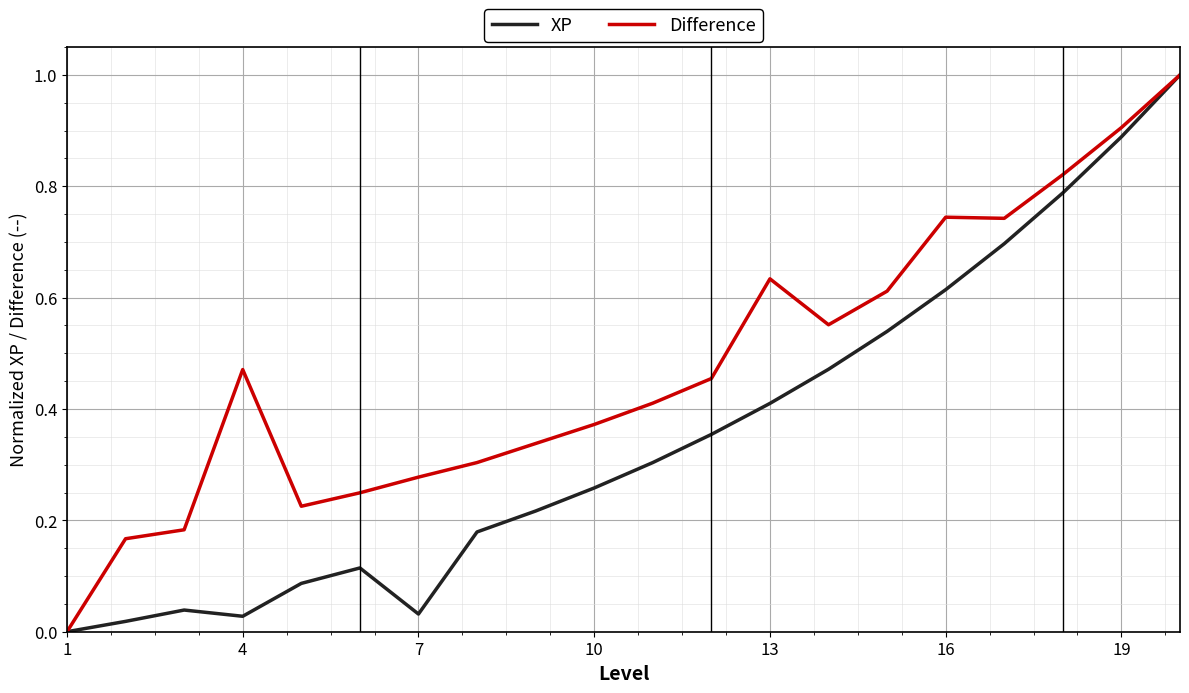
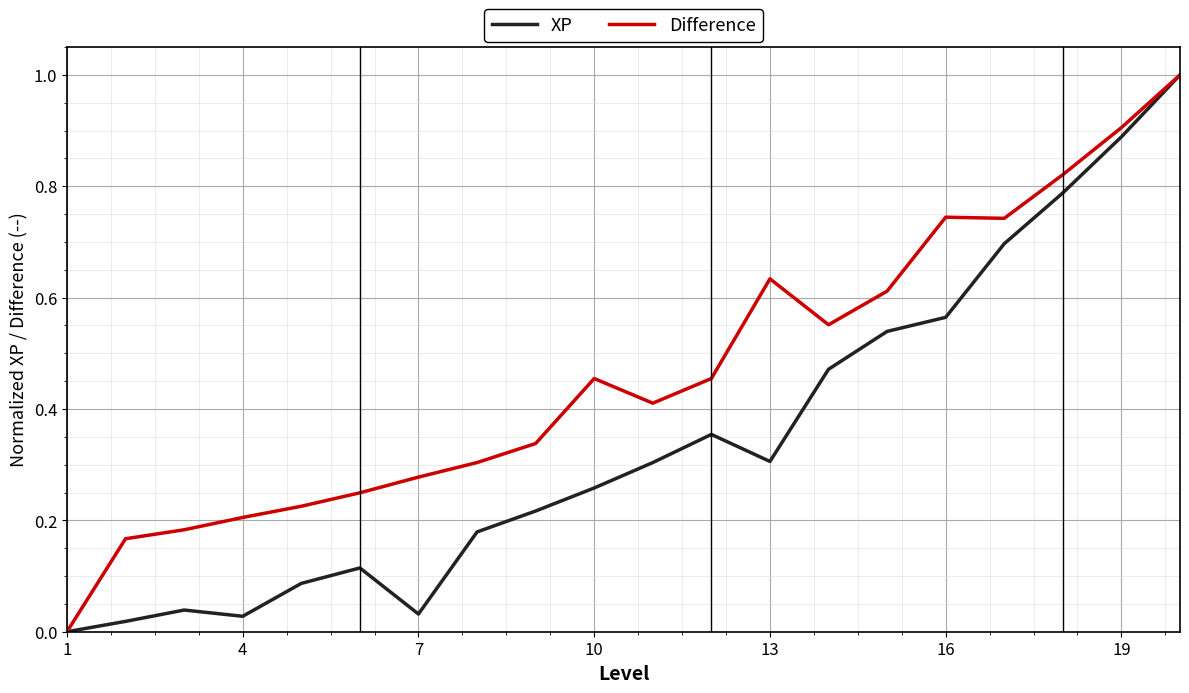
Difference, 4: 0.47 -> 0.21
Difference, 10: 0.37 -> 0.45
XP, 13: 0.41 -> 0.31
XP, 16: 0.61 -> 0.56
